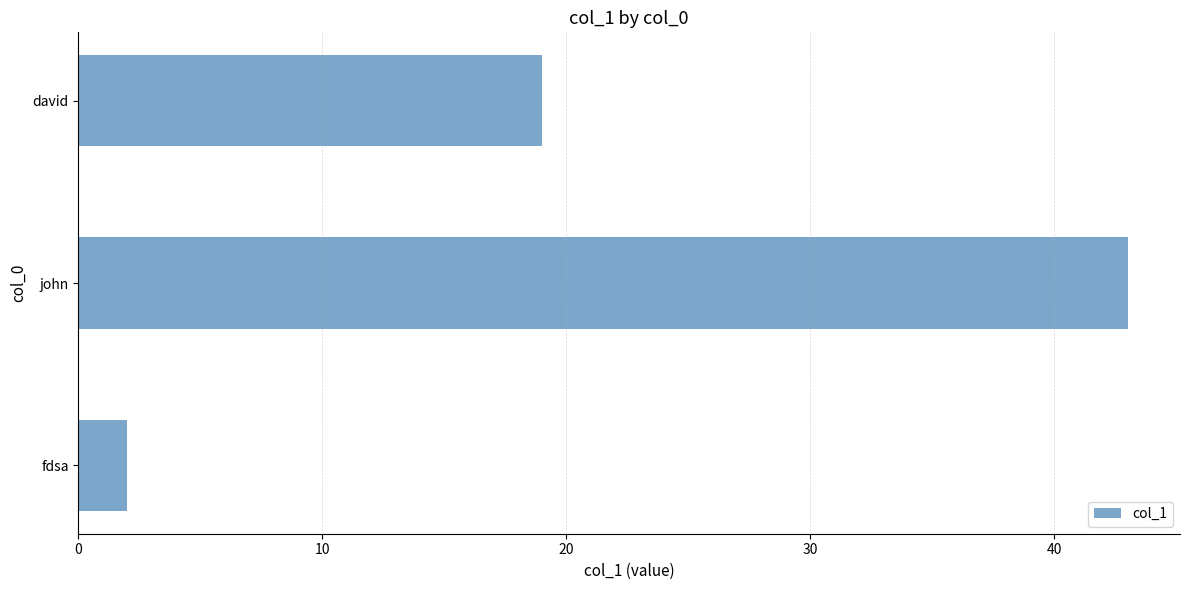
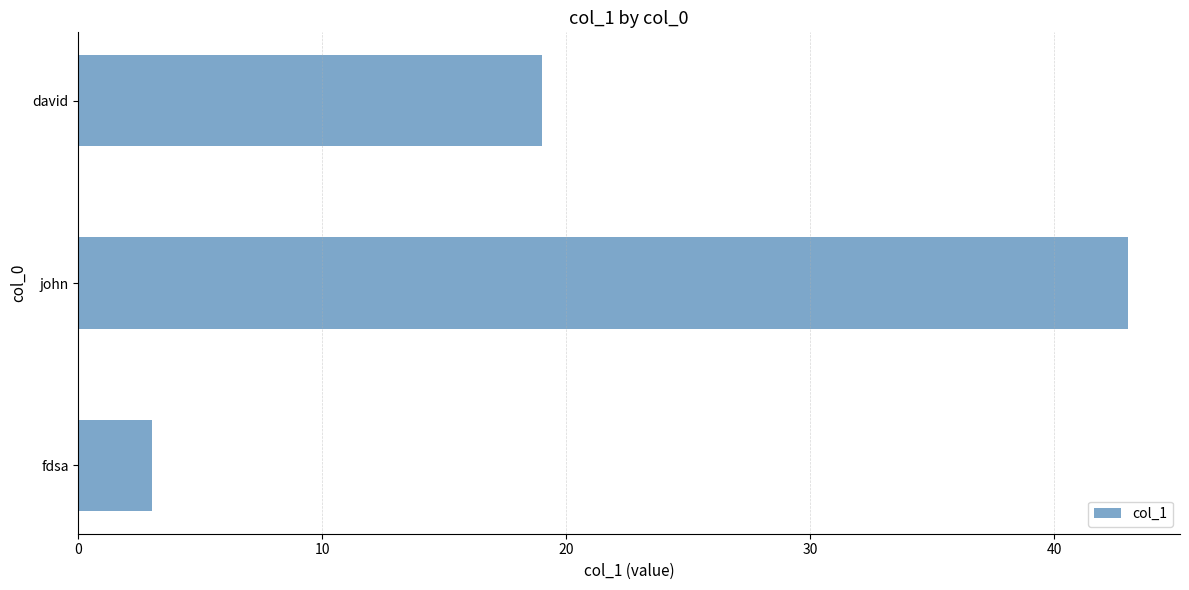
fdsa: 2 -> 3
